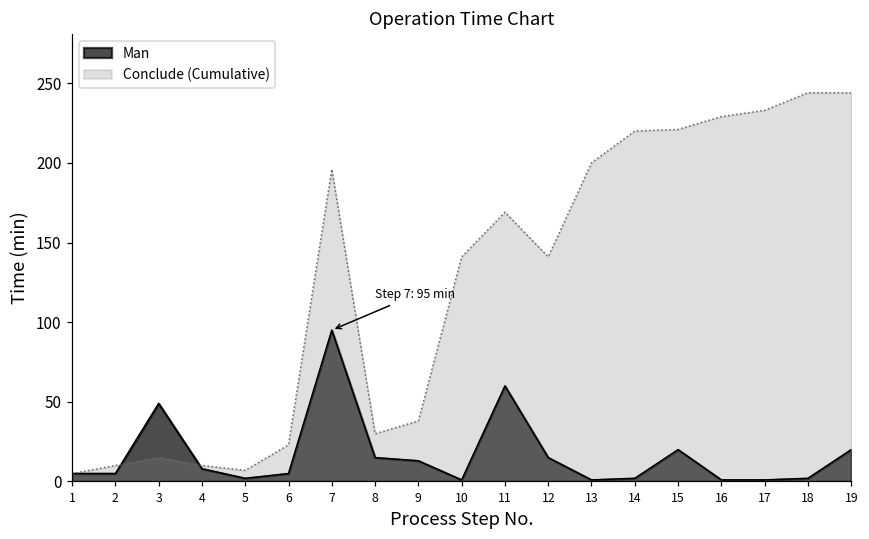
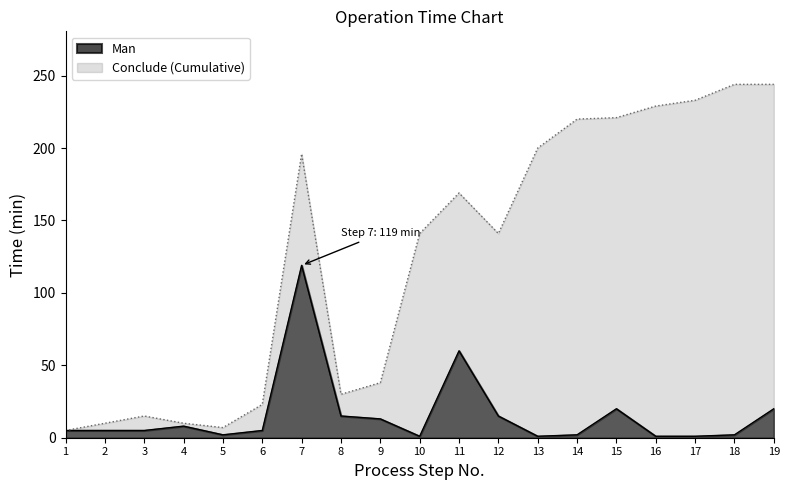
Man, 3: 49 -> 5
Man, 7: 95 -> 119
